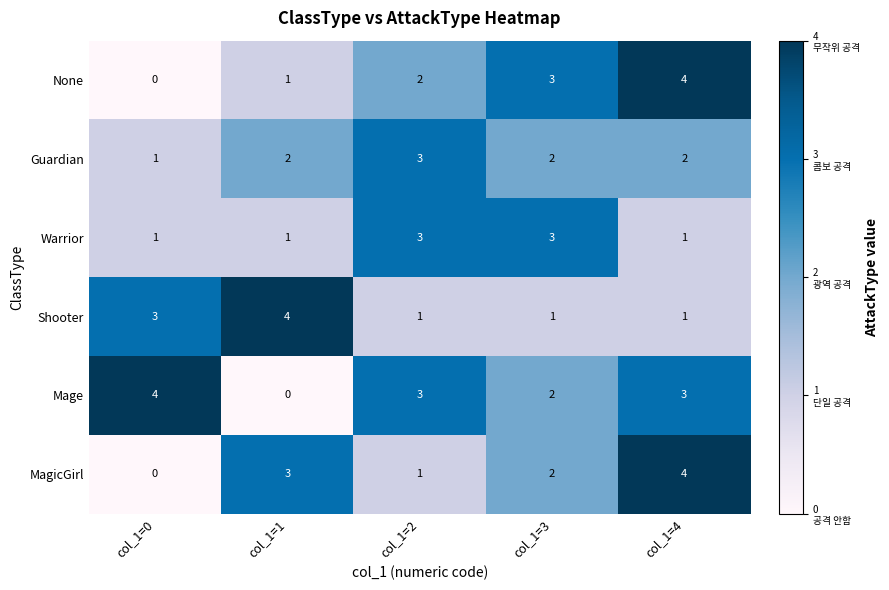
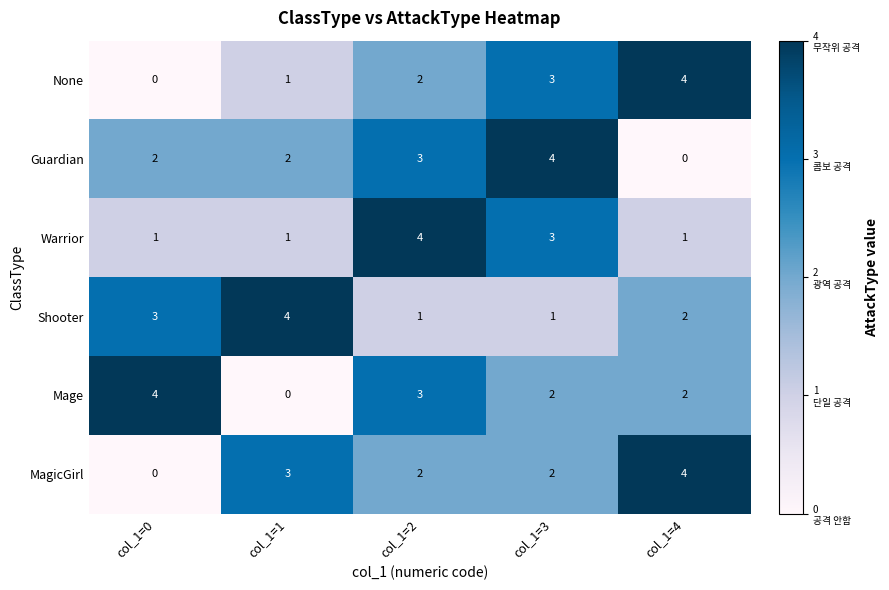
Guardian, col_1=0: 1 -> 2
Guardian, col_1=3: 2 -> 4
Guardian, col_1=4: 2 -> 0
Warrior, col_1=2: 3 -> 4
Shooter, col_1=4: 1 -> 2
Mage, col_1=4: 3 -> 2
MagicGirl, col_1=2: 1 -> 2
